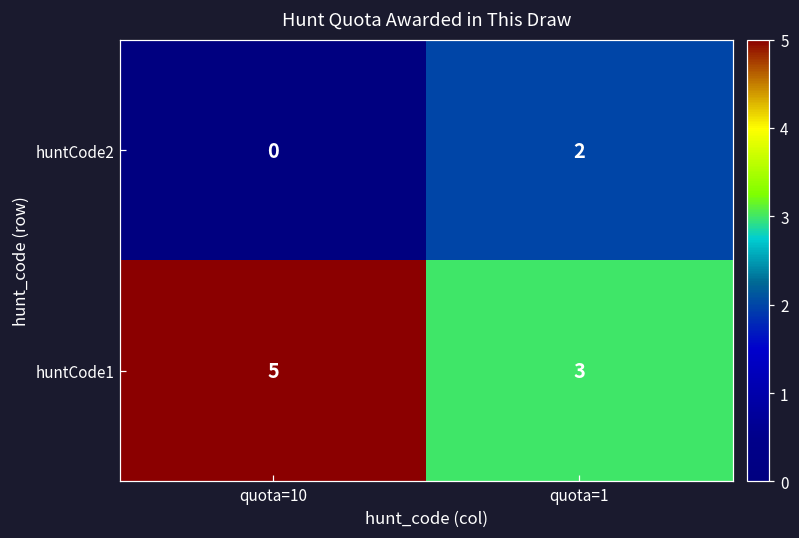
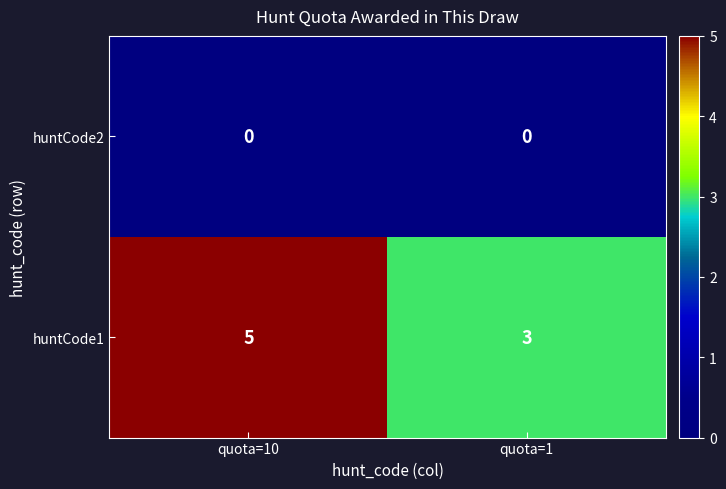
huntCode2, quota=1: 2 -> 0
